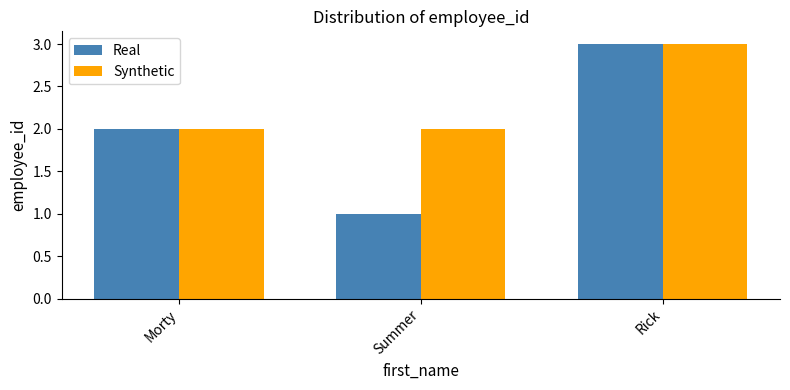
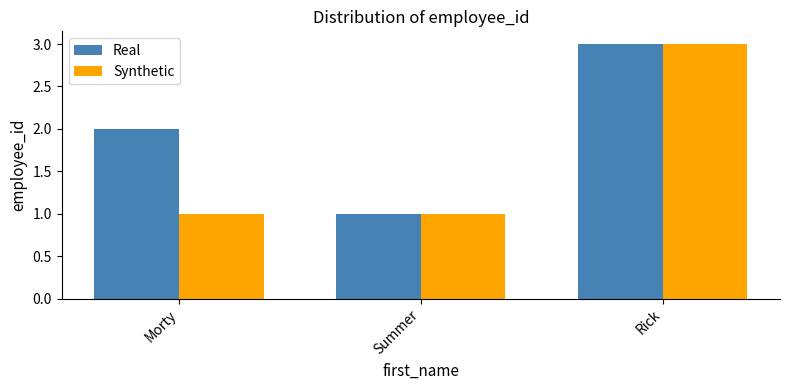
Synthetic, Morty: 2 -> 1
Synthetic, Summer: 2 -> 1
